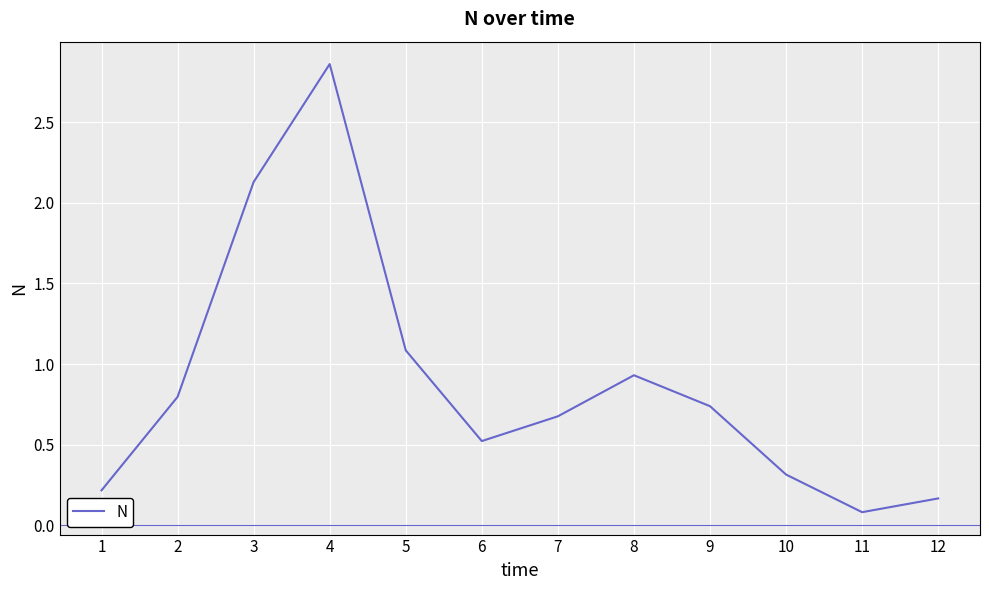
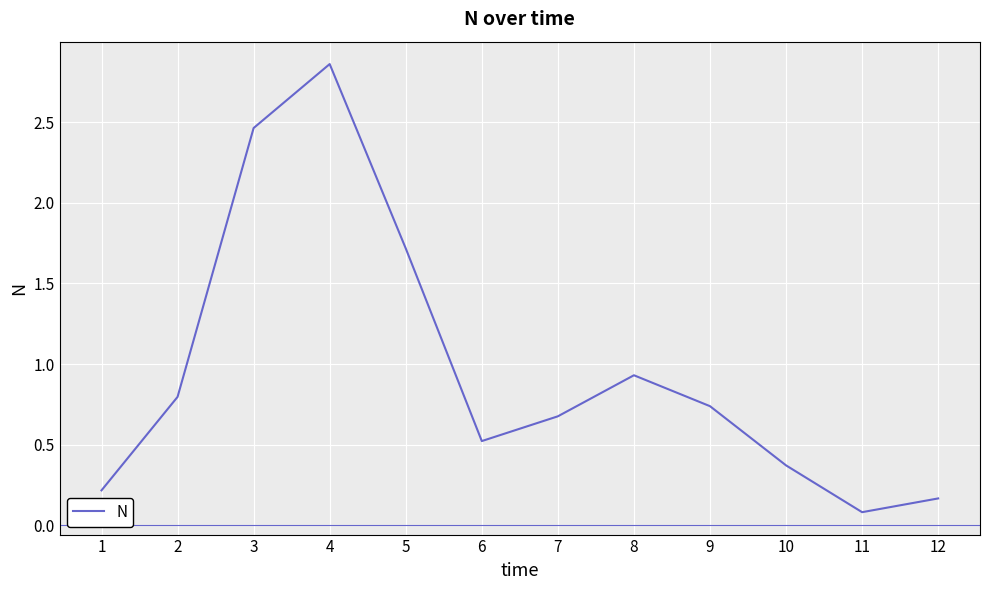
3: 2.13 -> 2.46
5: 1.08 -> 1.72
10: 0.31 -> 0.37
